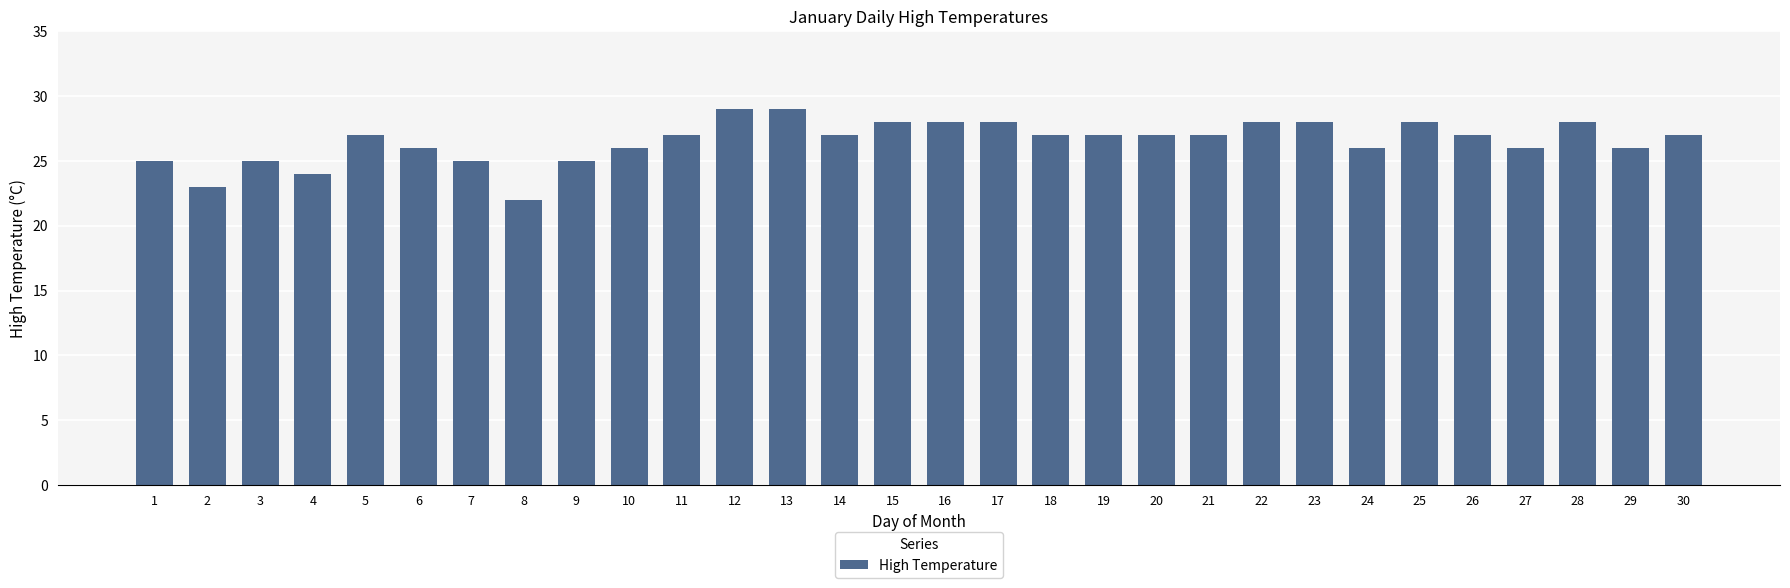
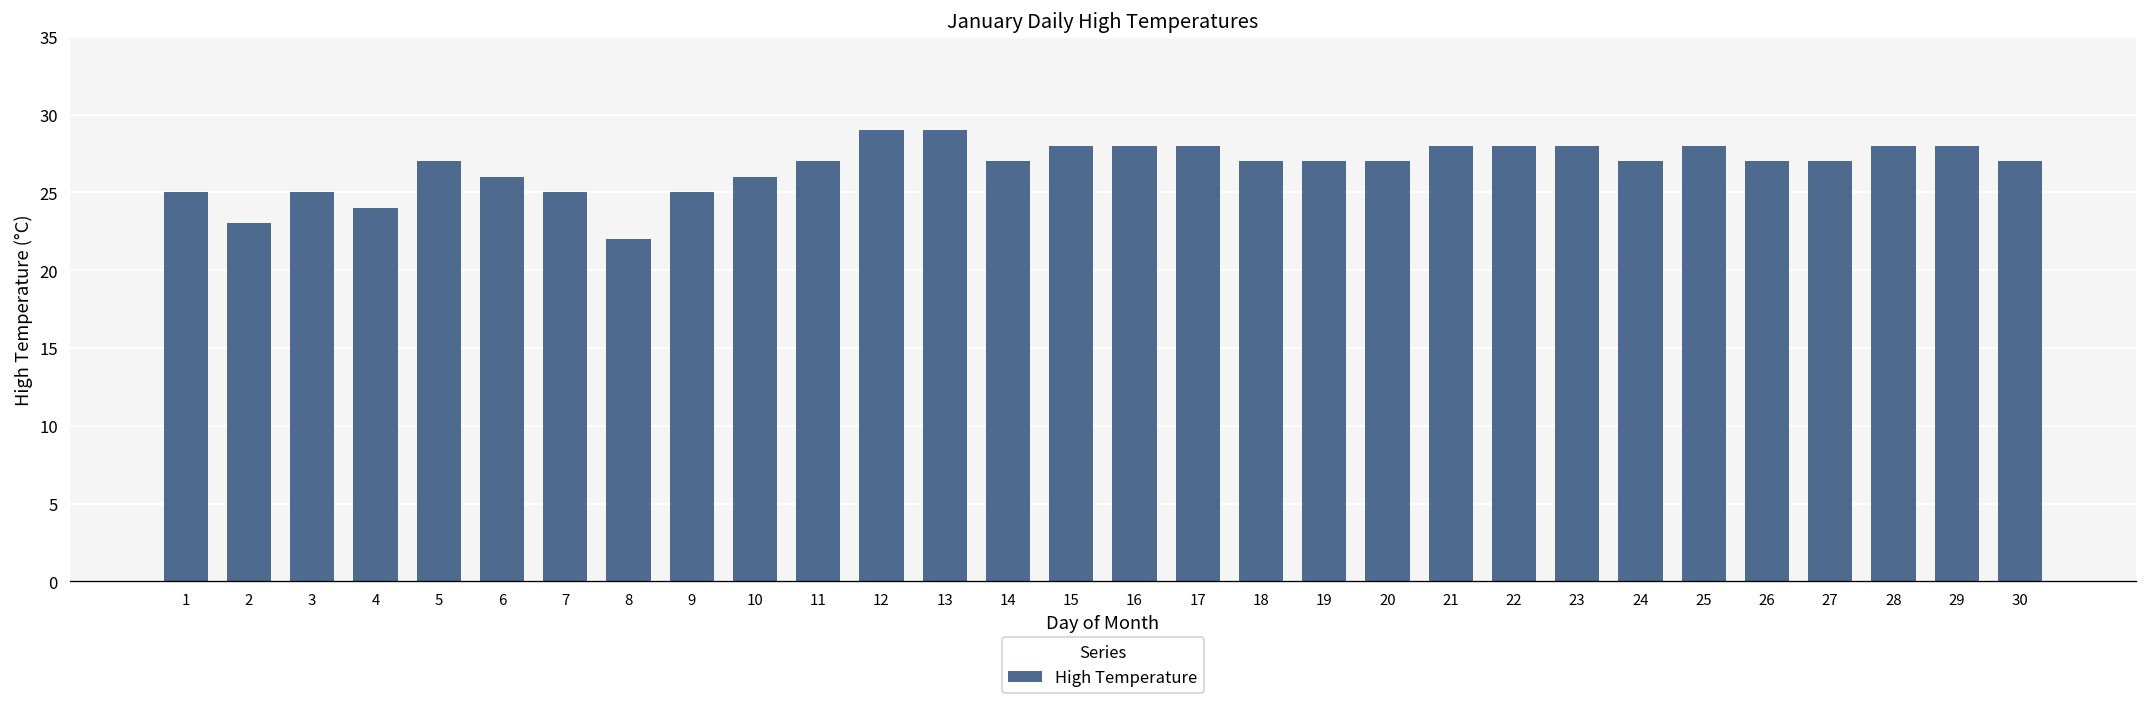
21: 27 -> 28
24: 26 -> 27
27: 26 -> 27
29: 26 -> 28
